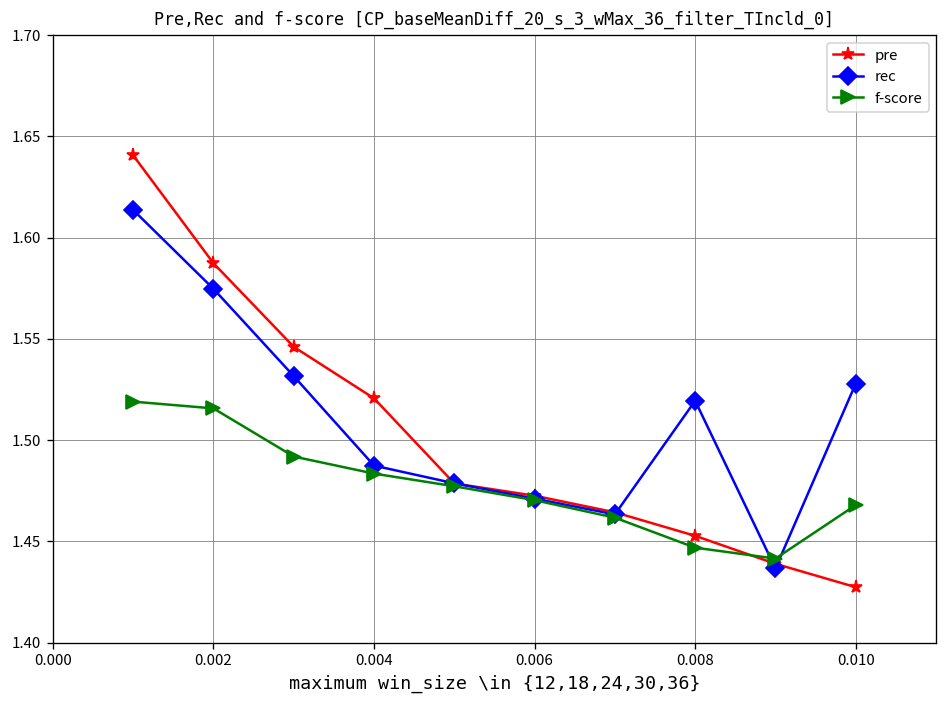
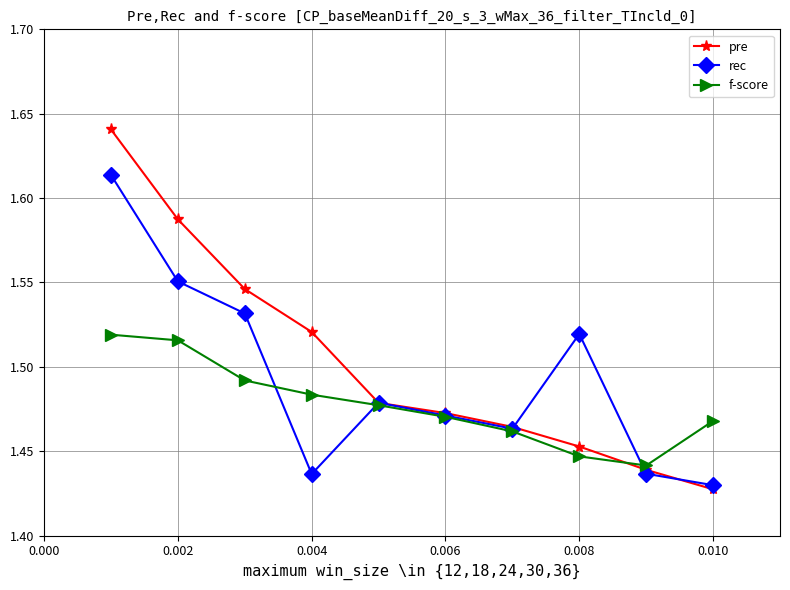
rec, 0.002: 1.575 -> 1.551
rec, 0.004: 1.487 -> 1.436
rec, 0.010: 1.528 -> 1.430
